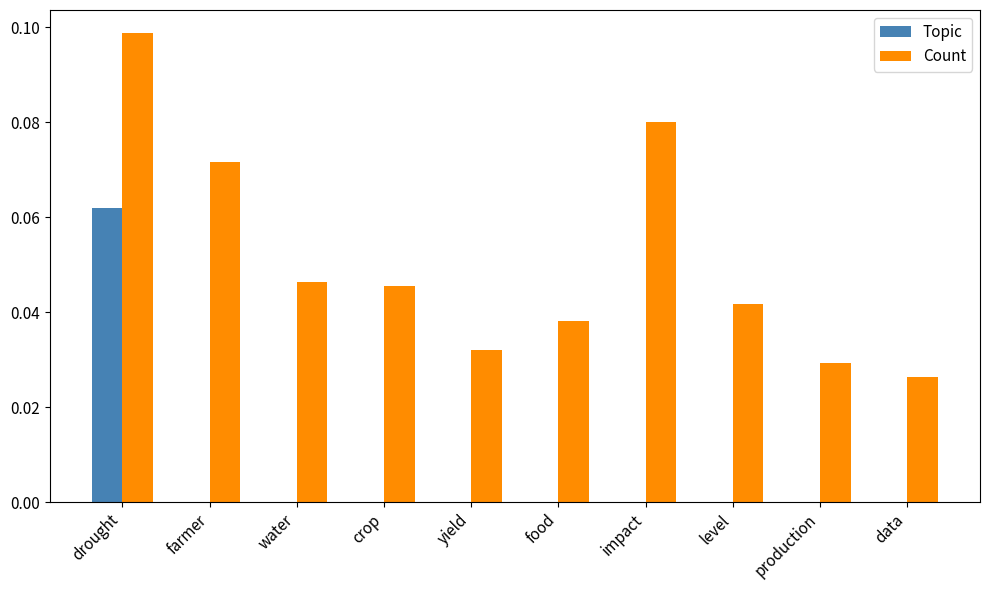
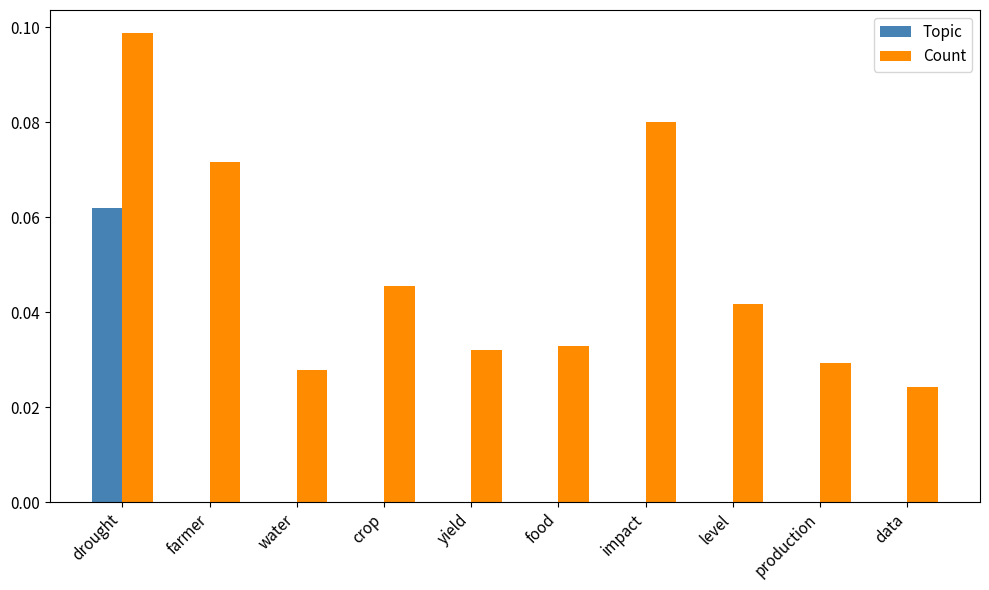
Count, water: 0.046 -> 0.028
Count, food: 0.038 -> 0.033
Count, data: 0.026 -> 0.024
